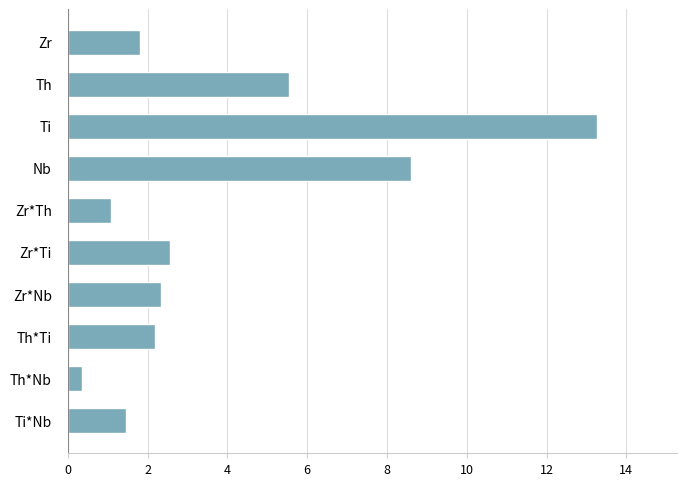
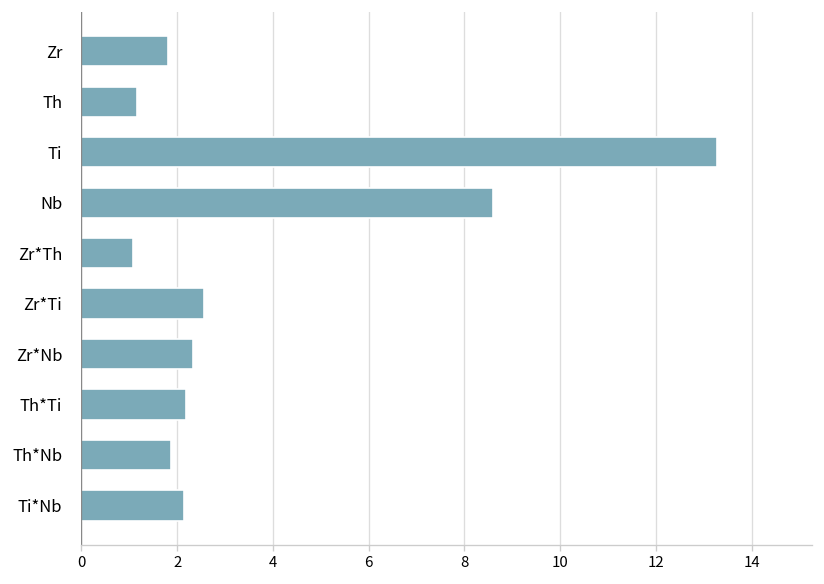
Th: 5.5 -> 1.2
Th*Nb: 0.4 -> 1.9
Ti*Nb: 1.4 -> 2.1
